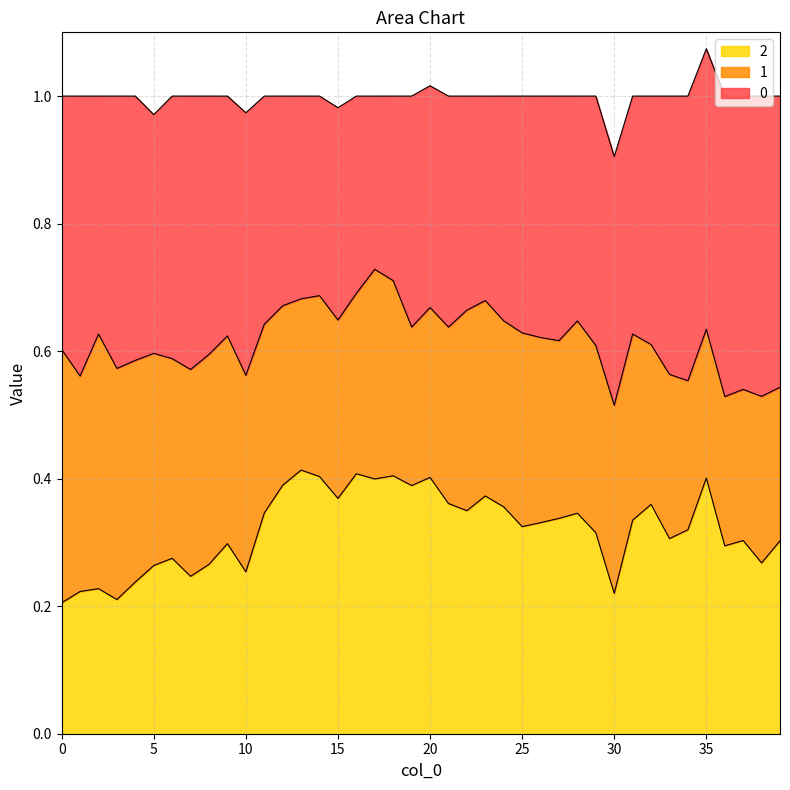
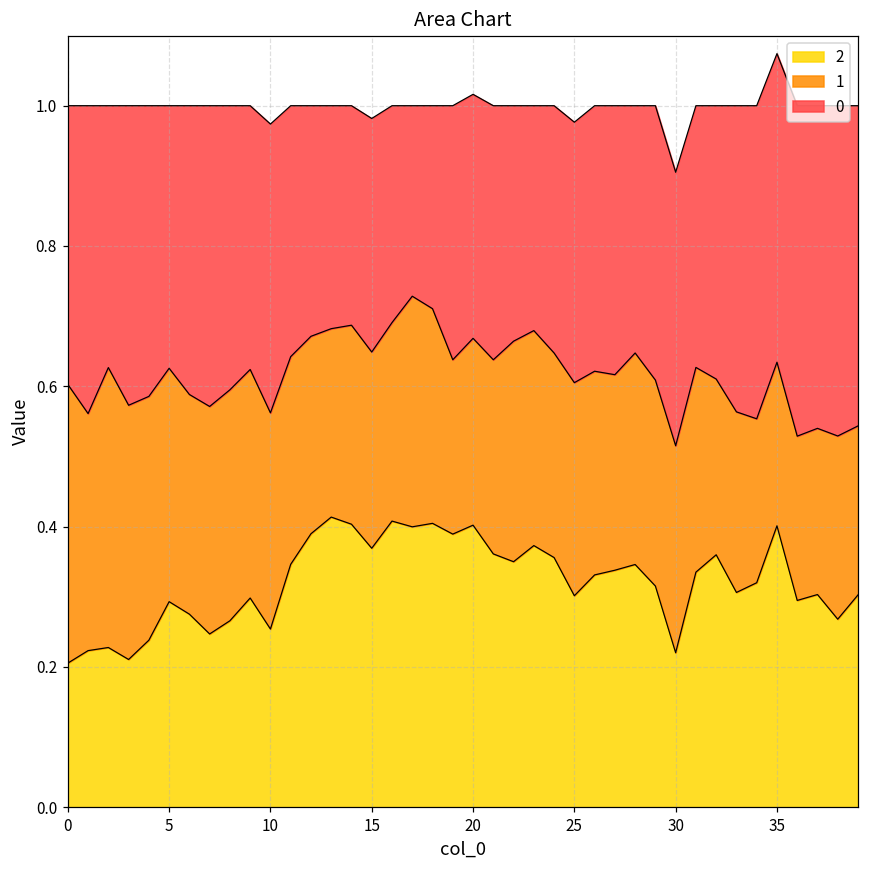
2, 5: 0.26 -> 0.29
2, 25: 0.32 -> 0.30
